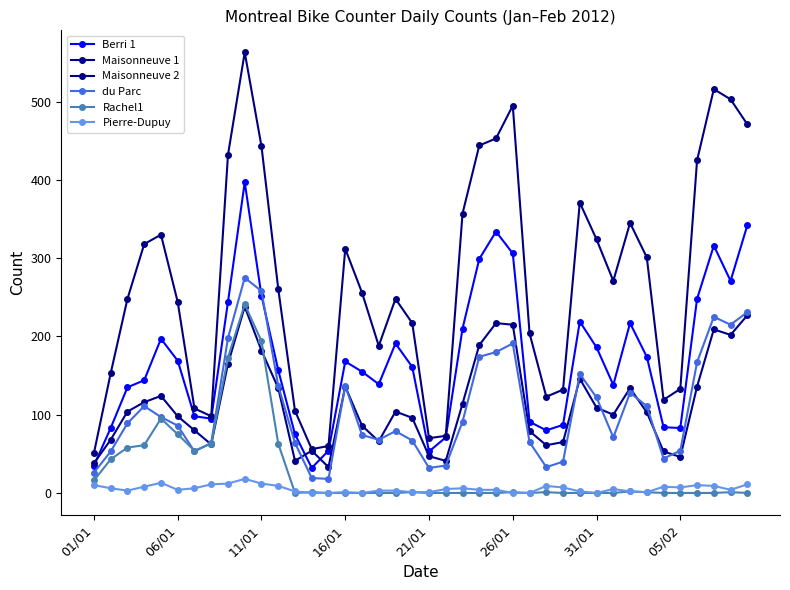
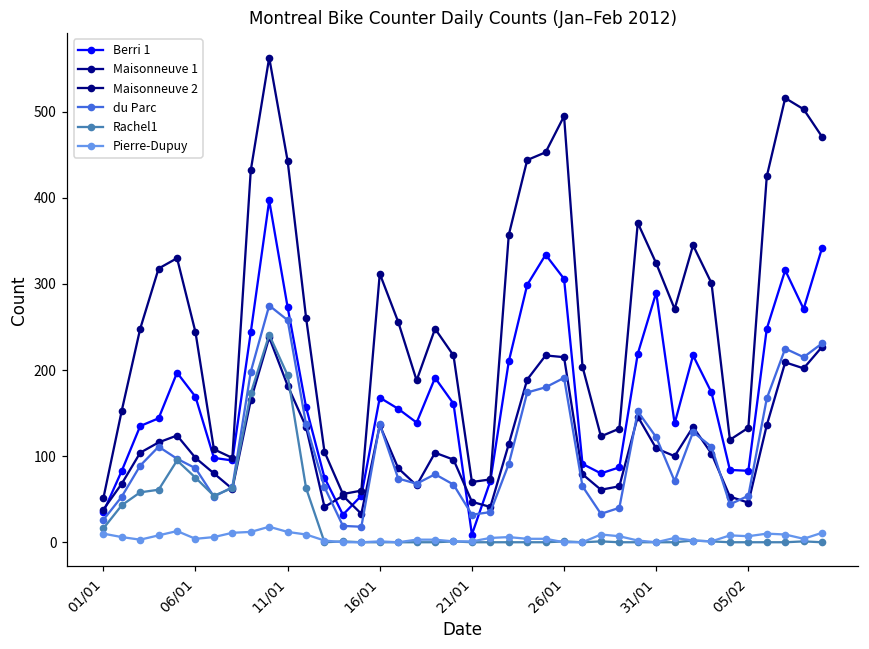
Berri 1, 11/01: 250 -> 270
Berri 1, 21/01: 50 -> 10
Berri 1, 31/01: 190 -> 290
